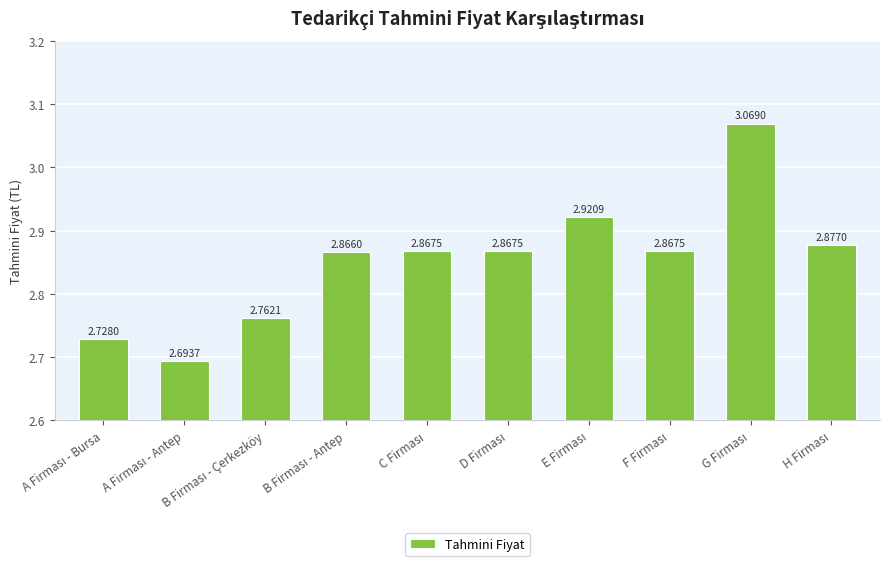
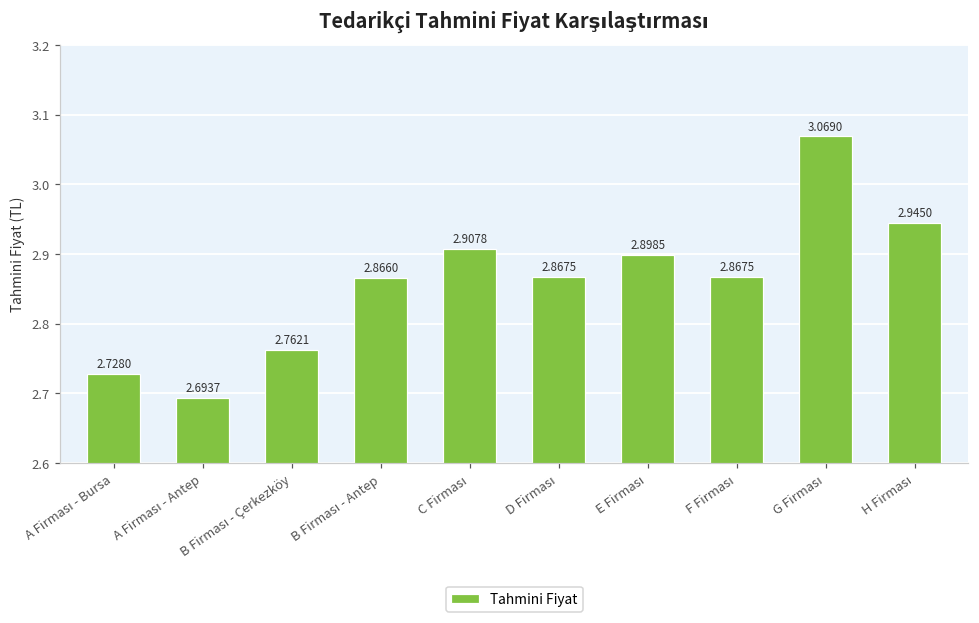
C Firması: 2.8675 -> 2.9078
E Firması: 2.9209 -> 2.8985
H Firması: 2.8770 -> 2.9450
